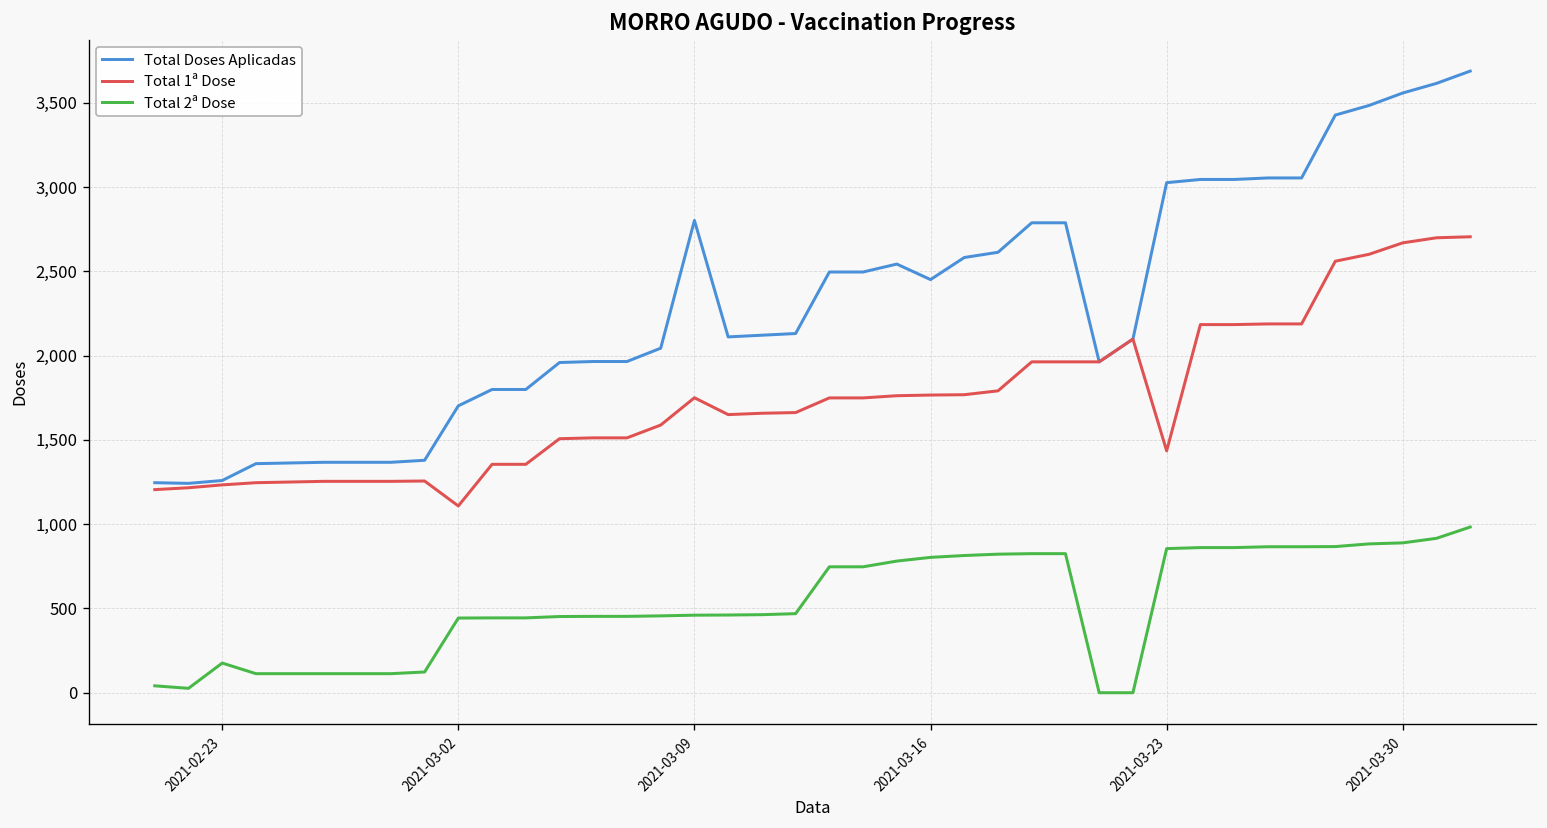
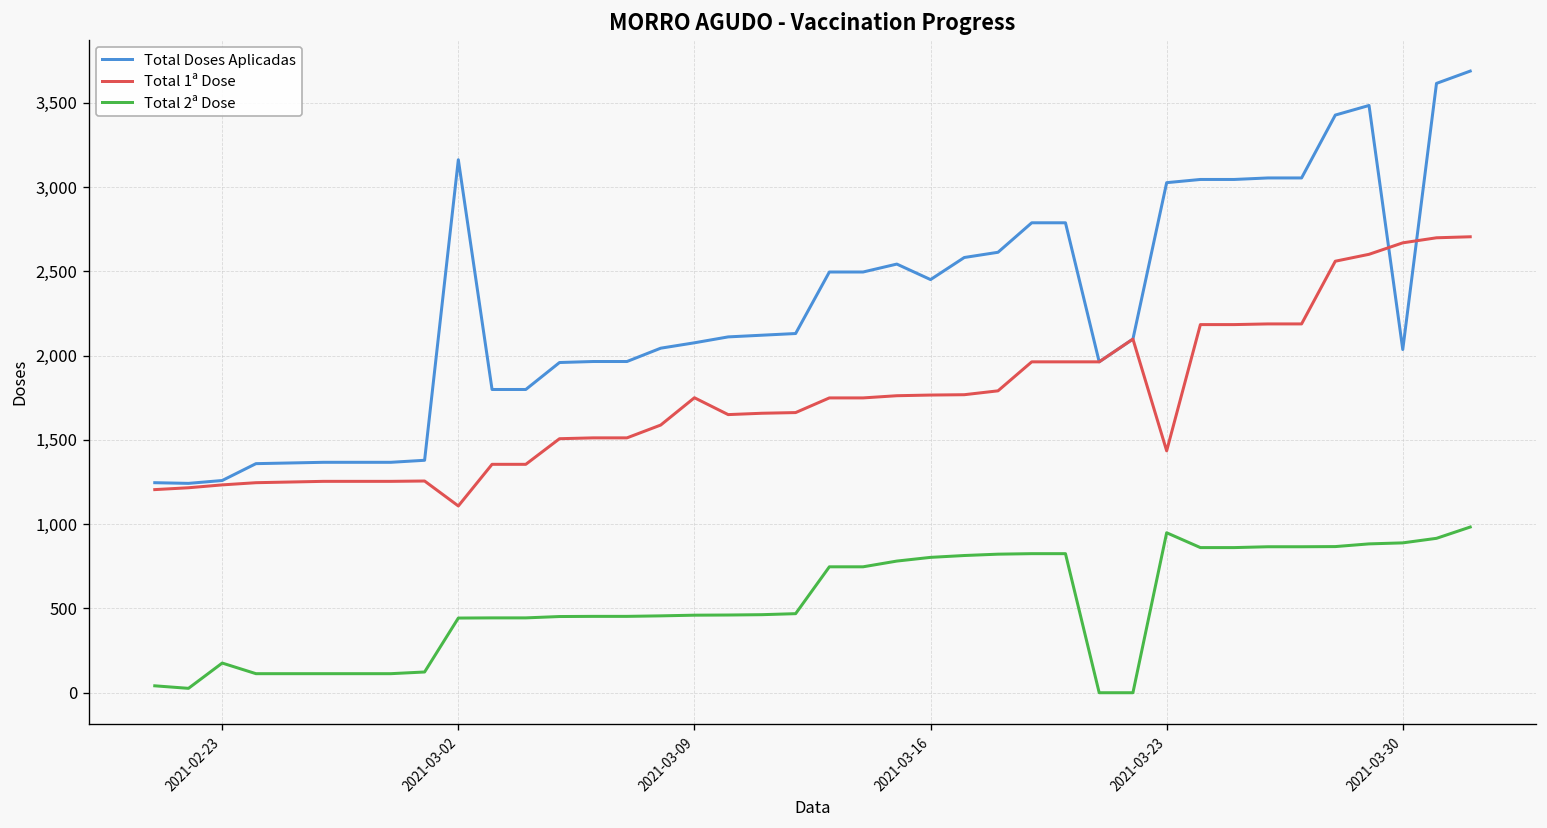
Total Doses Aplicadas, 2021-03-02: 1,700 -> 3,160
Total Doses Aplicadas, 2021-03-09: 2,800 -> 2,080
Total 2ª Dose, 2021-03-23: 860 -> 950
Total Doses Aplicadas, 2021-03-30: 3,560 -> 2,040
